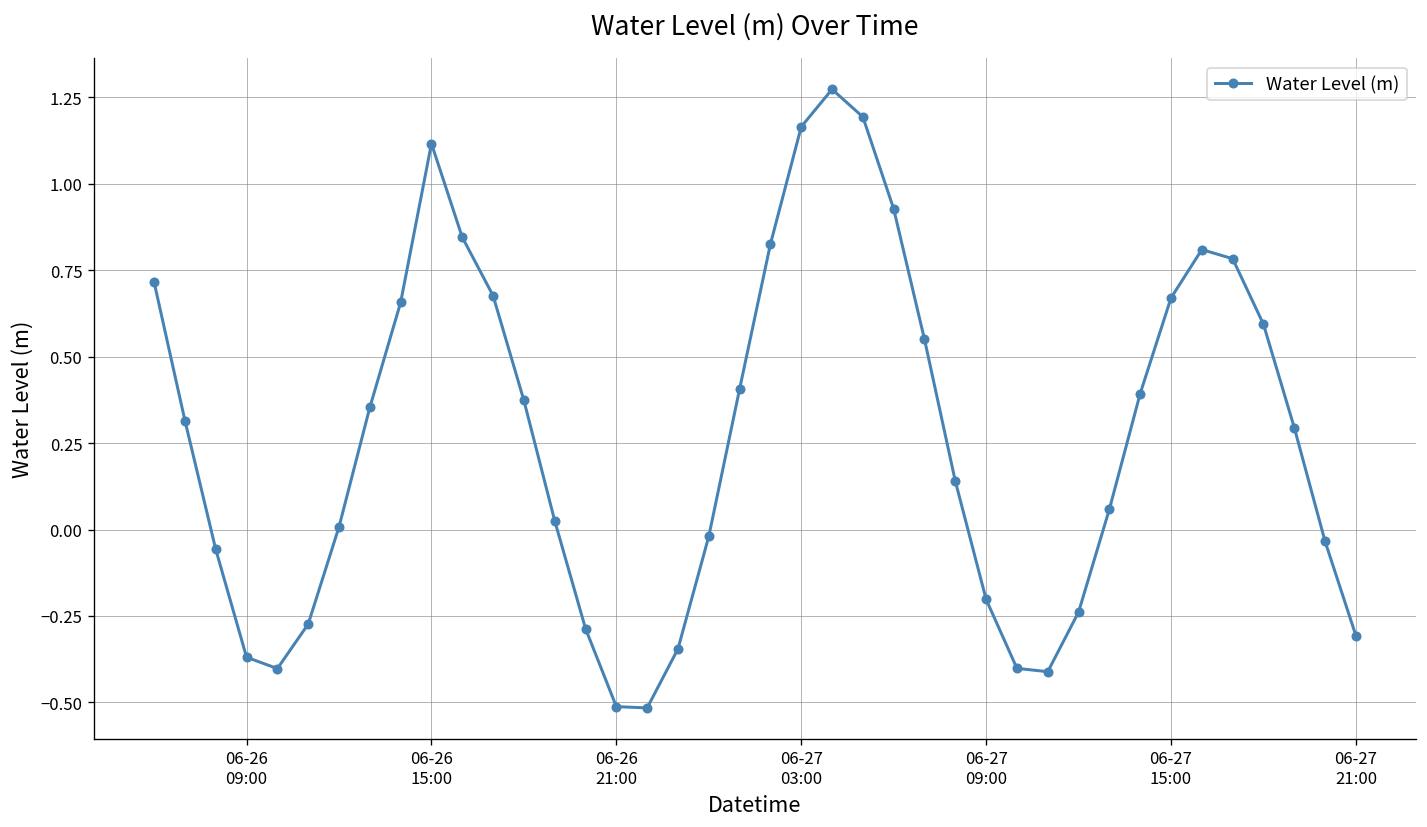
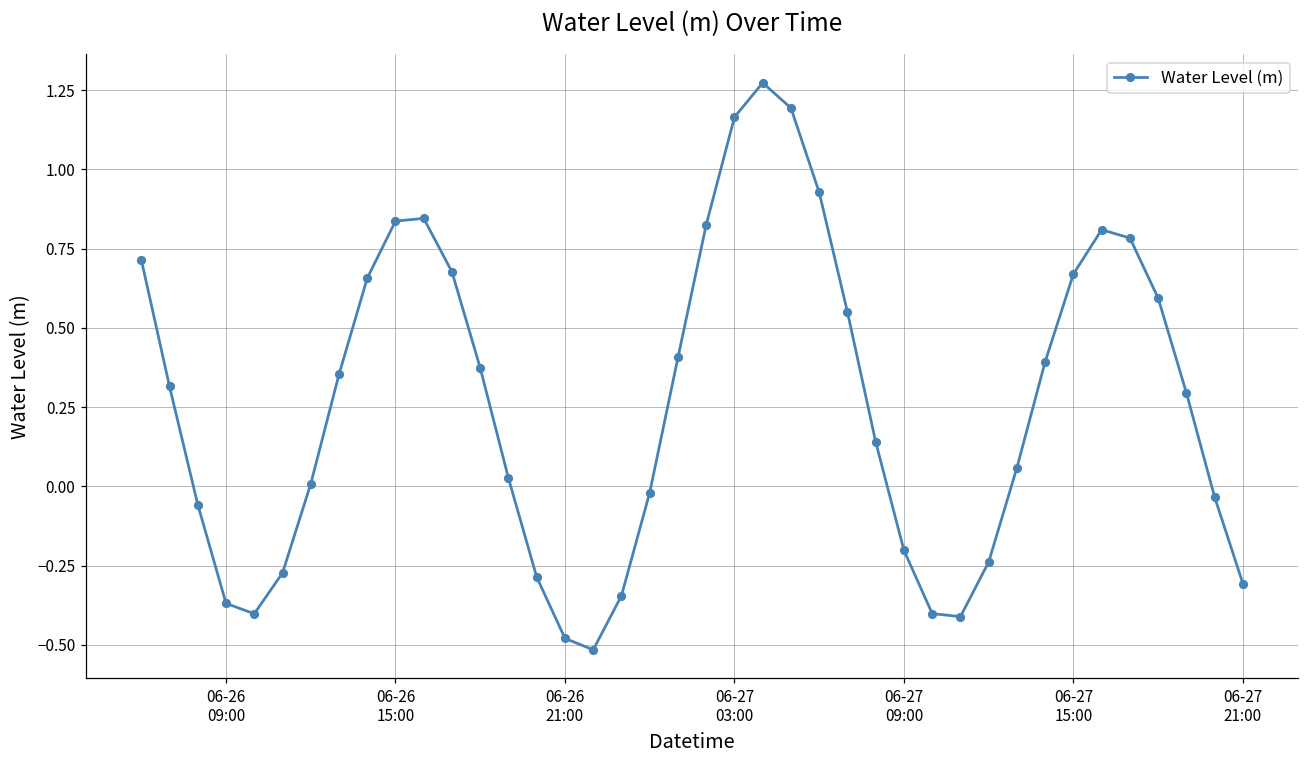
06-26 15:00: 1.12 -> 0.84
06-26 21:00: -0.51 -> -0.48
